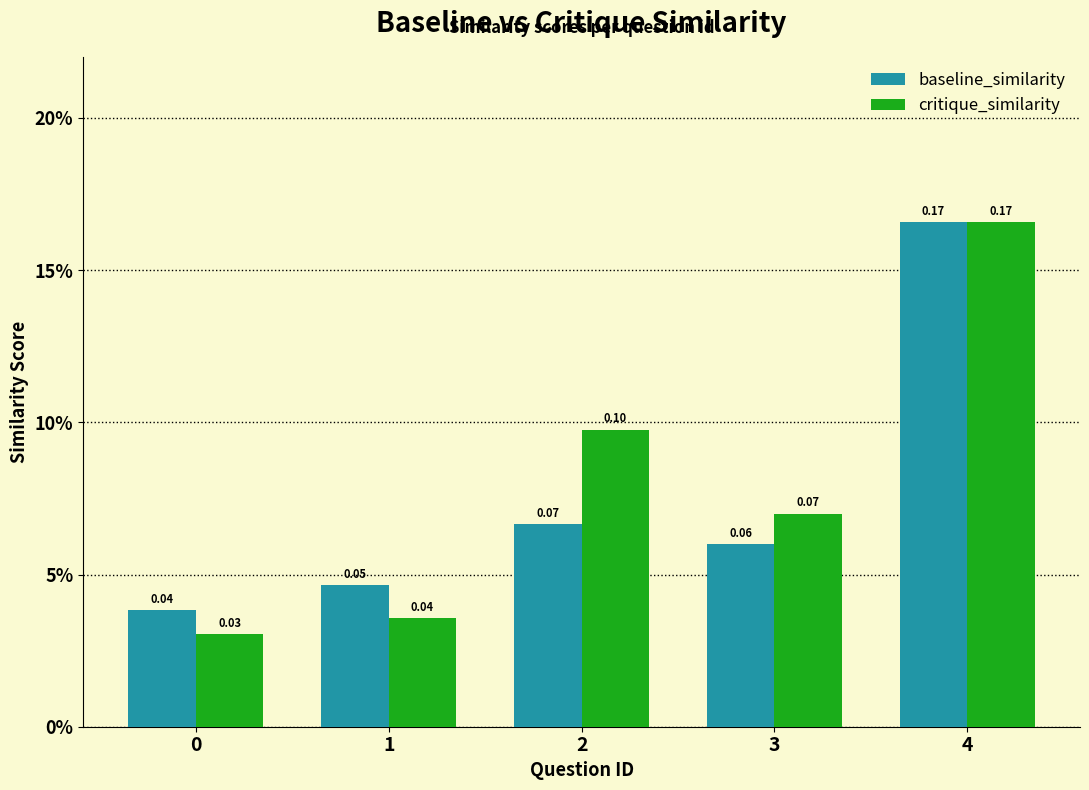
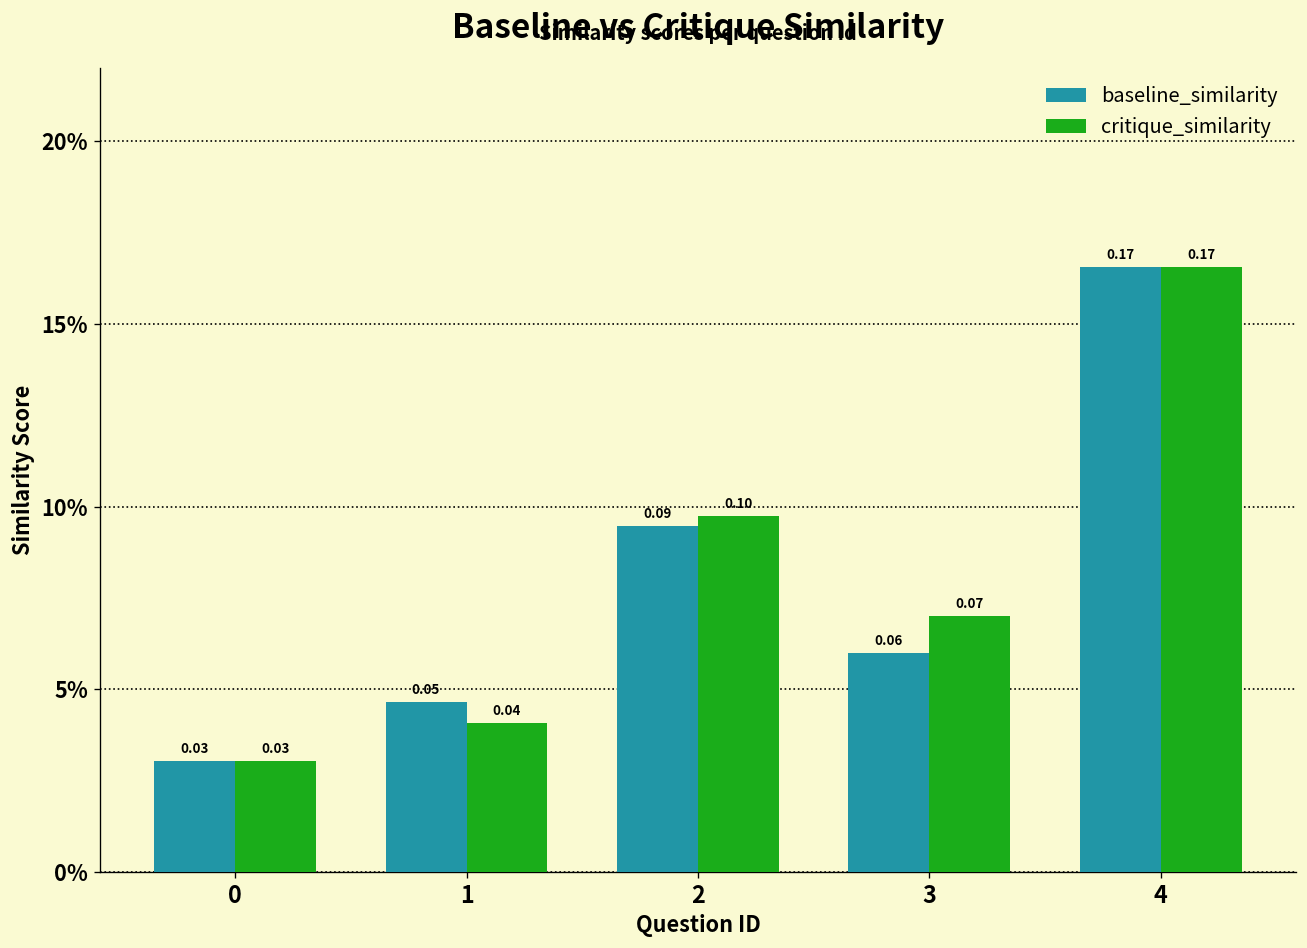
baseline_similarity, 0: 0.04 -> 0.03
critique_similarity, 1: 3.6% -> 4.1%
baseline_similarity, 2: 0.07 -> 0.09
